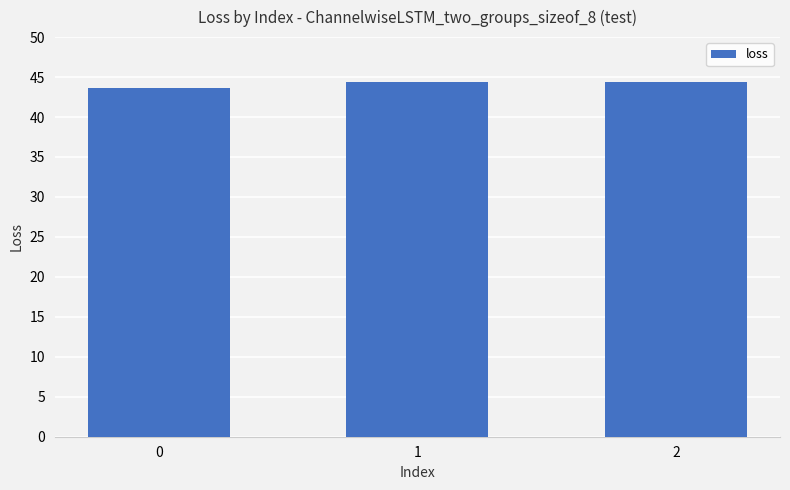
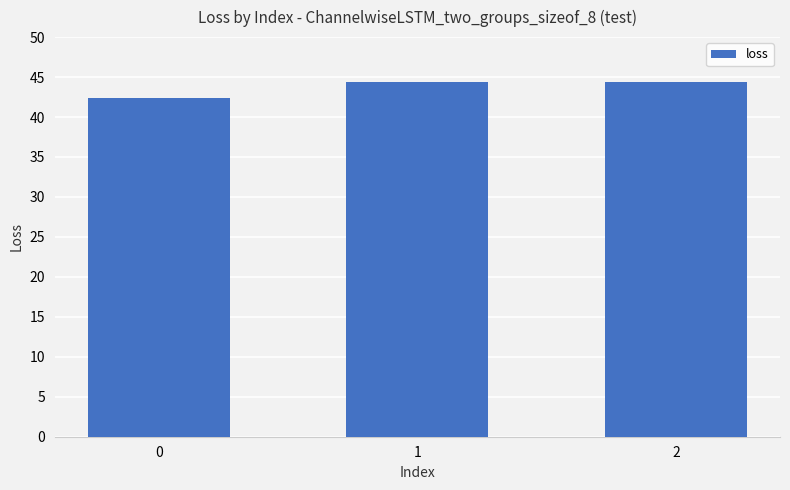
0: 44 -> 42
